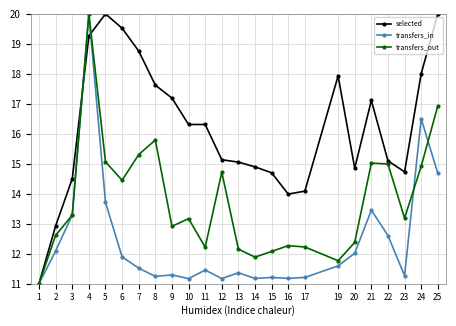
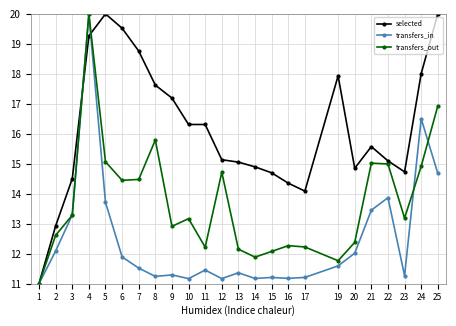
transfers_out, 7: 15.3 -> 14.5
selected, 16: 14.0 -> 14.4
selected, 21: 17.1 -> 15.6
transfers_in, 22: 12.6 -> 13.9
